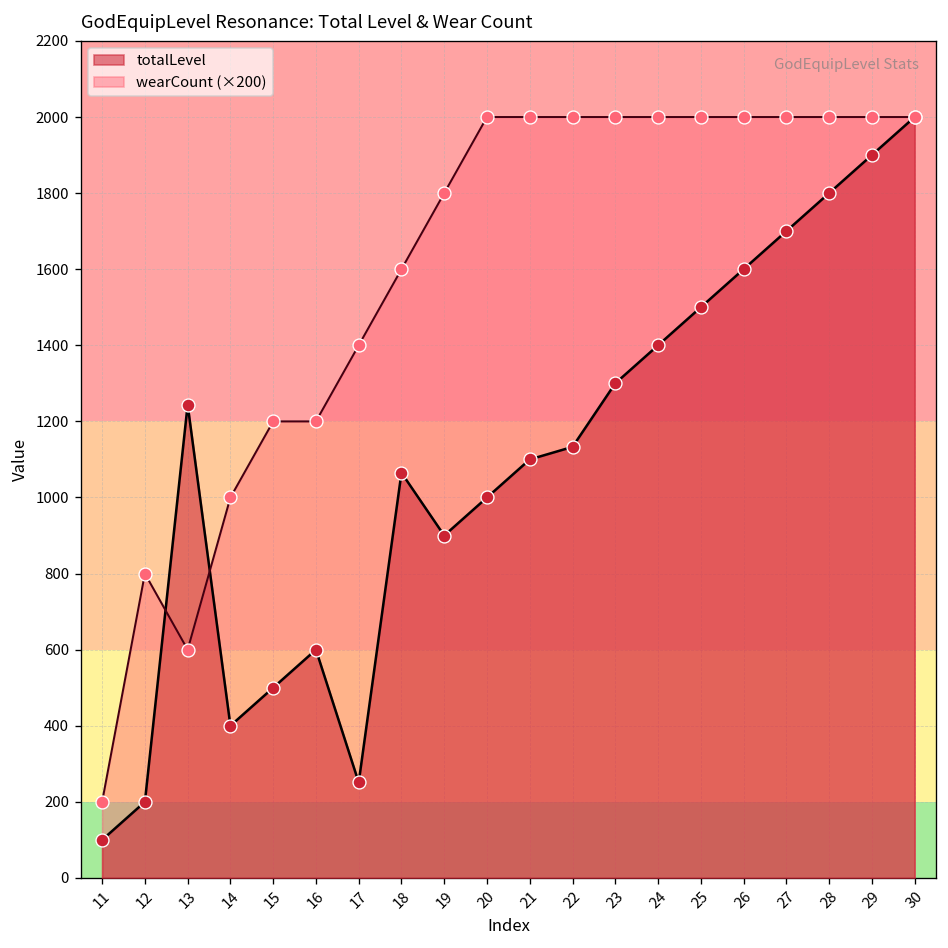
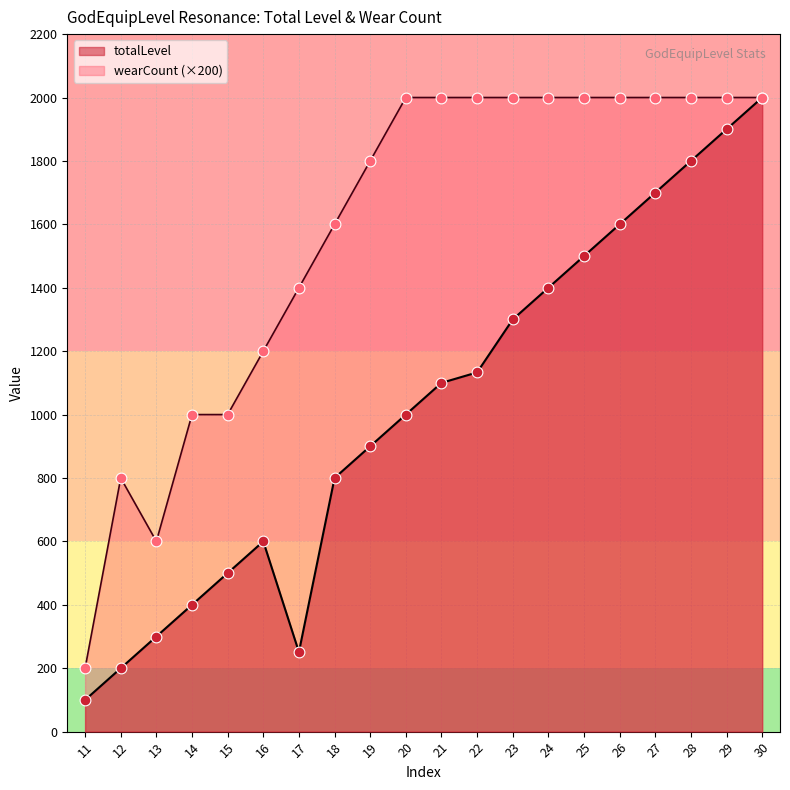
totalLevel, 13: 1240 -> 300
wearCount (×200), 15: 1200 -> 1000
totalLevel, 18: 1070 -> 800
